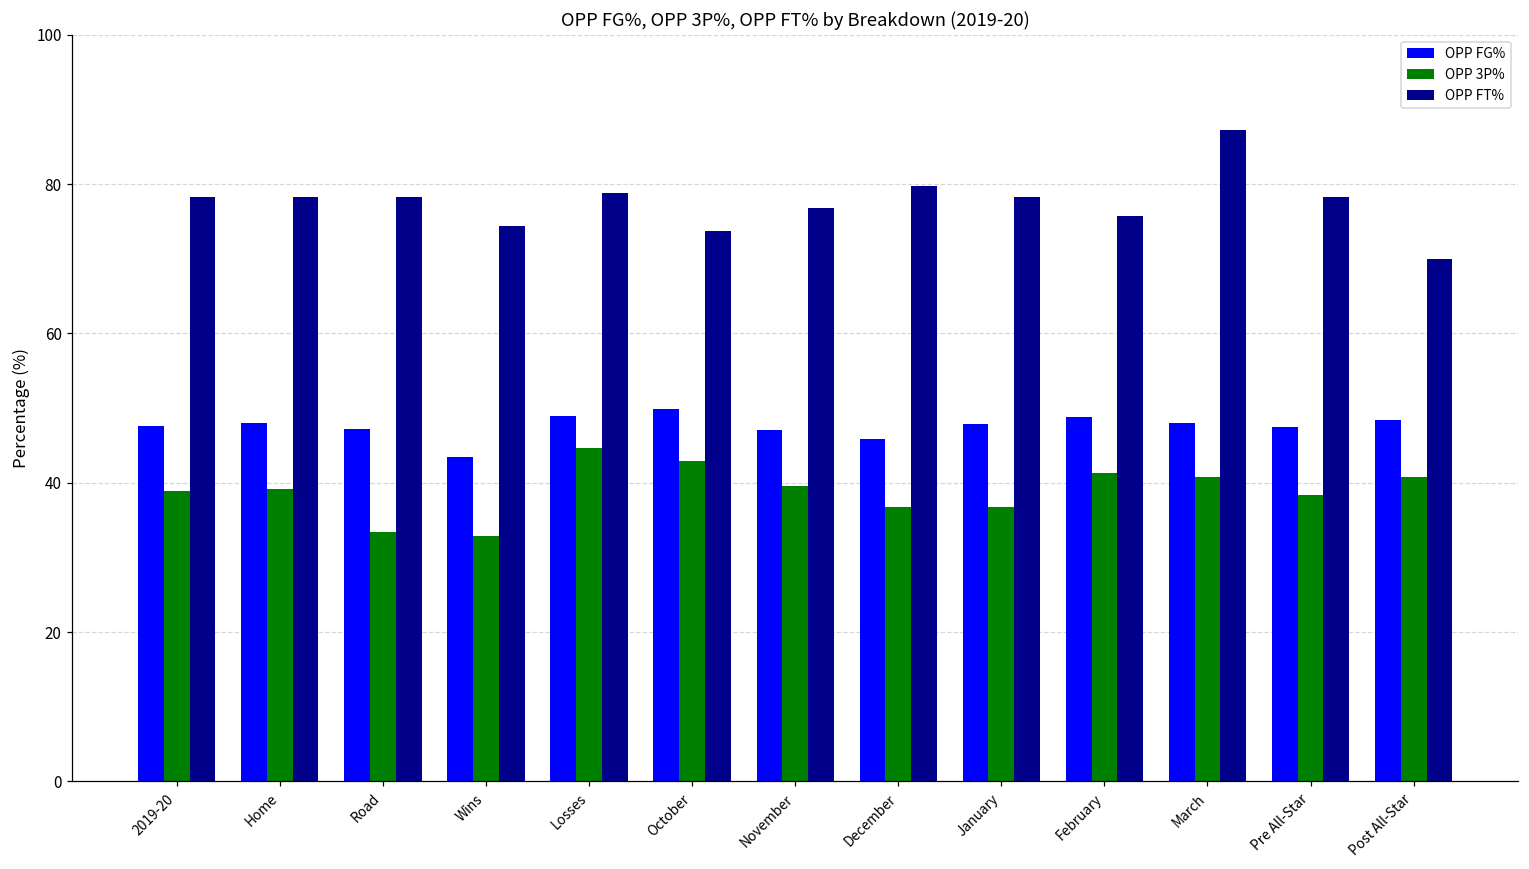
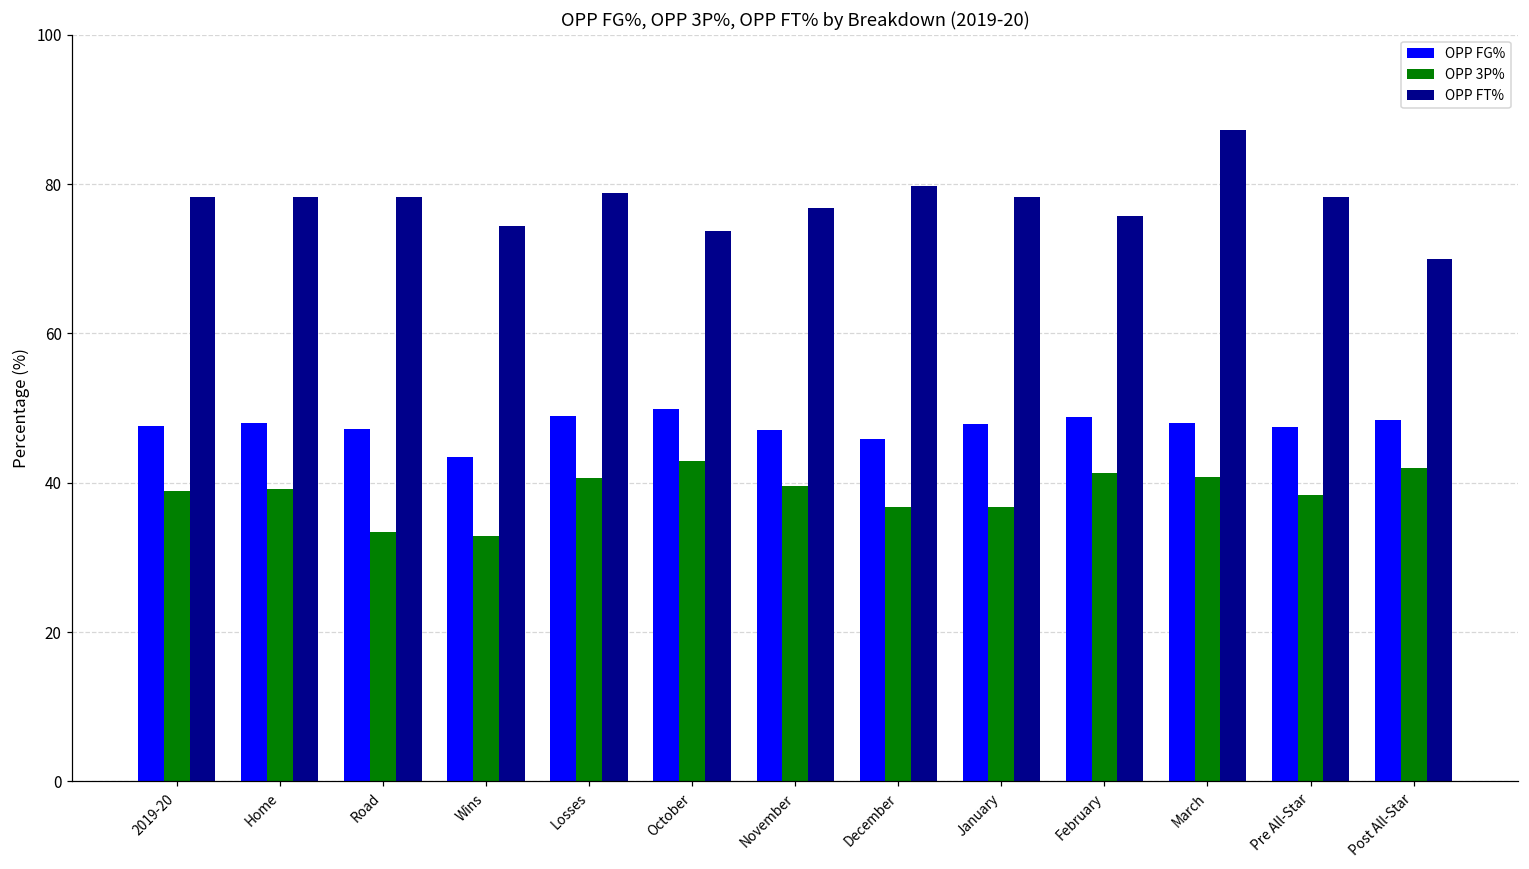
OPP 3P%, Losses: 45 -> 41
OPP 3P%, Post All-Star: 41 -> 42
